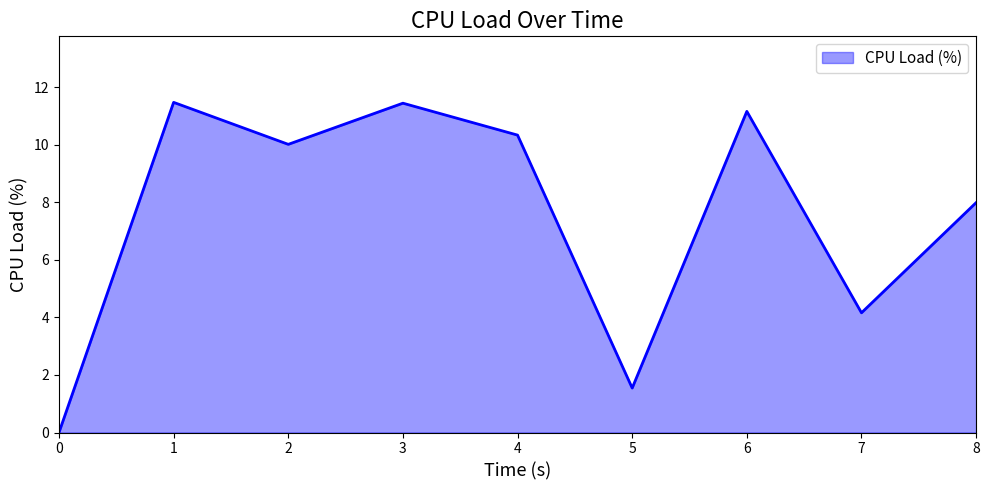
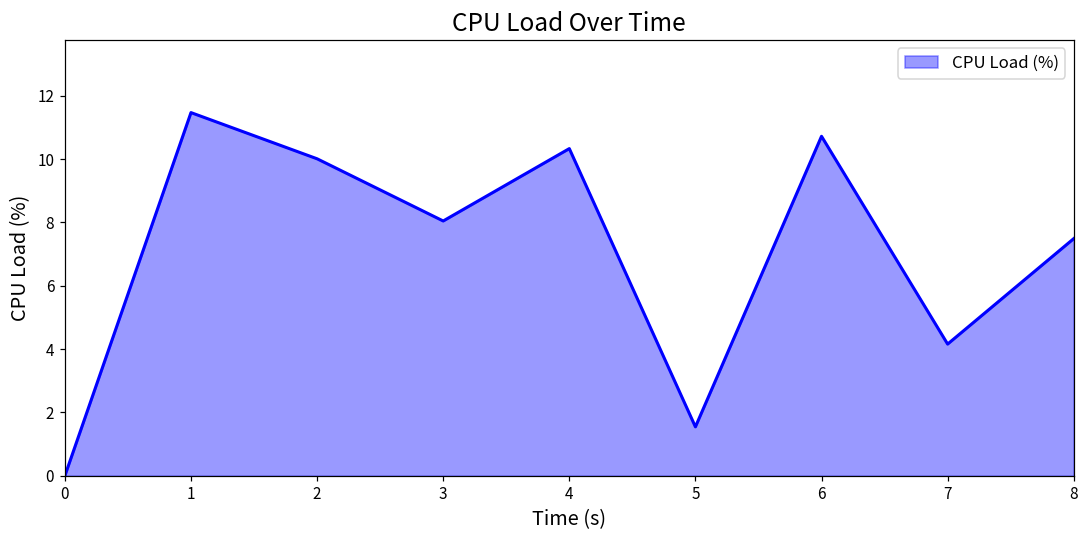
3: 11.4 -> 8.0
6: 11.2 -> 10.7
8: 8.0 -> 7.5
